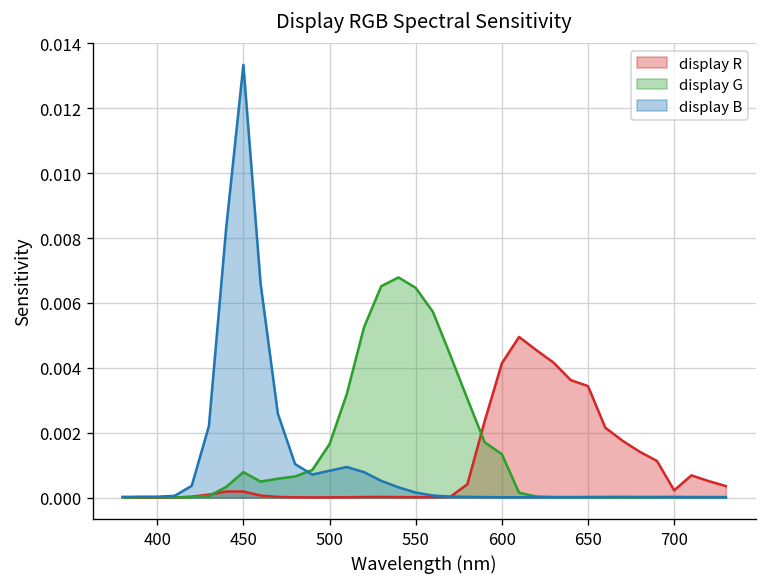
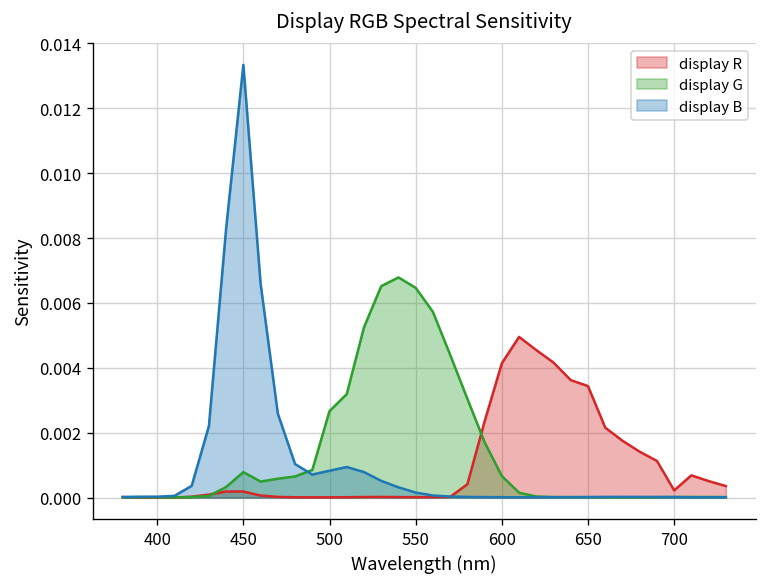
display G, 500: 0.0016 -> 0.0027
display G, 600: 0.0013 -> 0.0007
